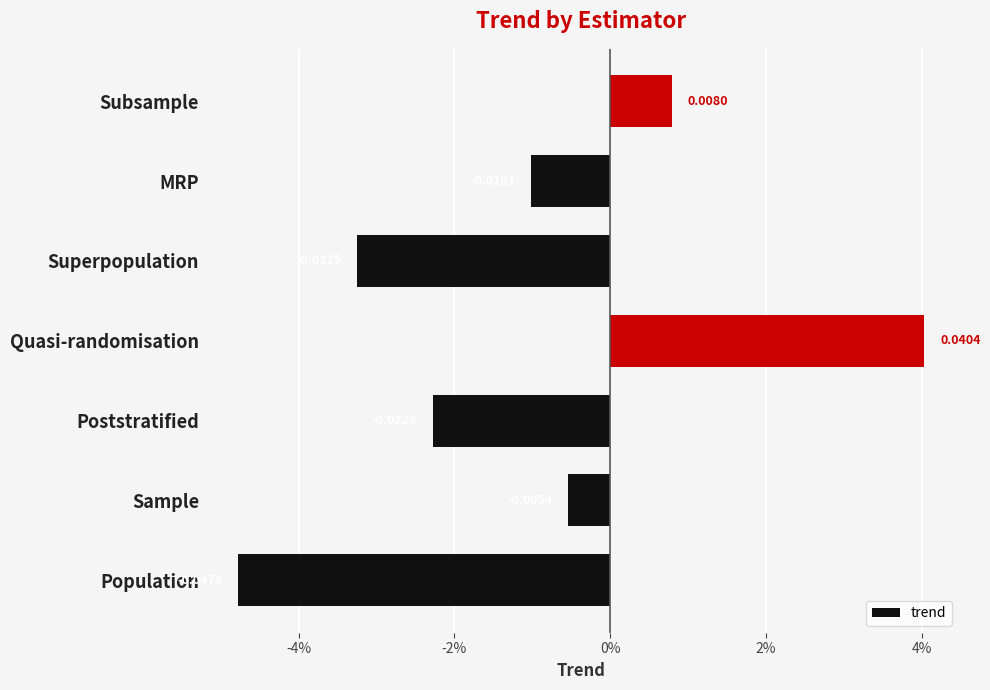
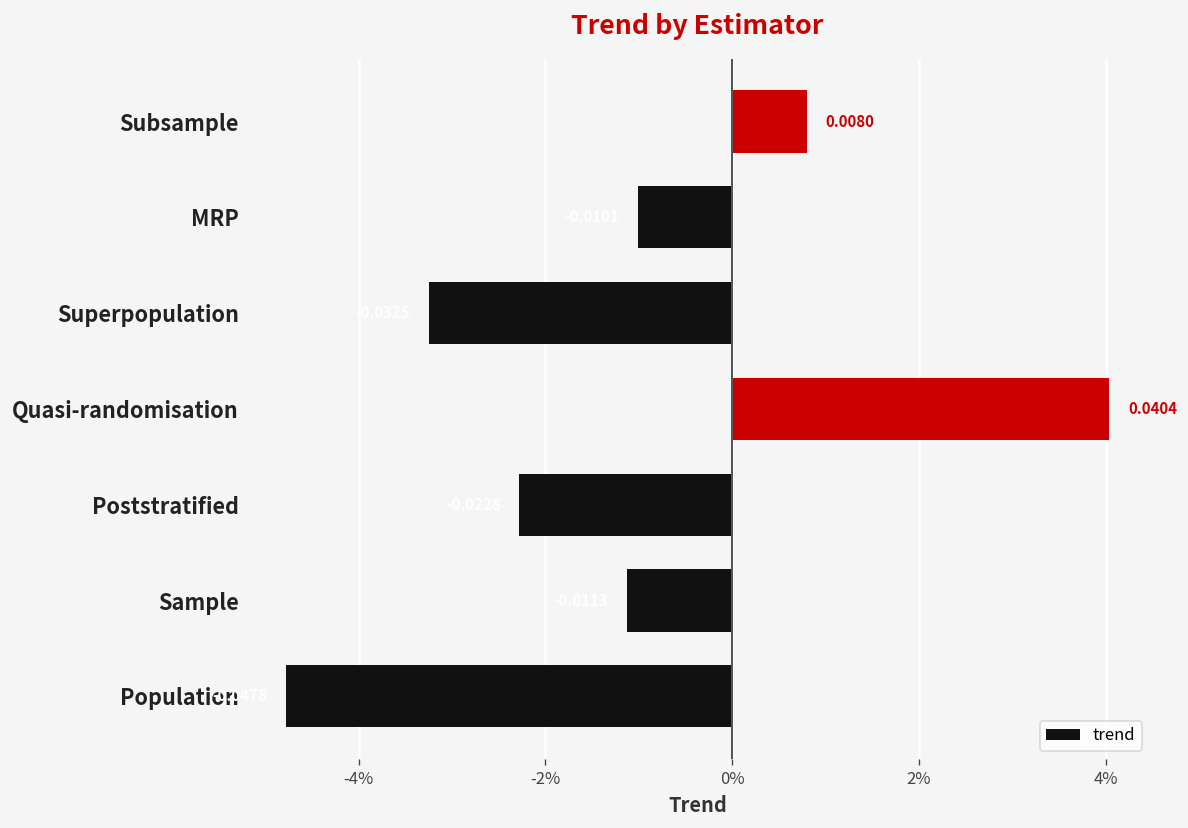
Sample: -0.5% -> -1.1%
